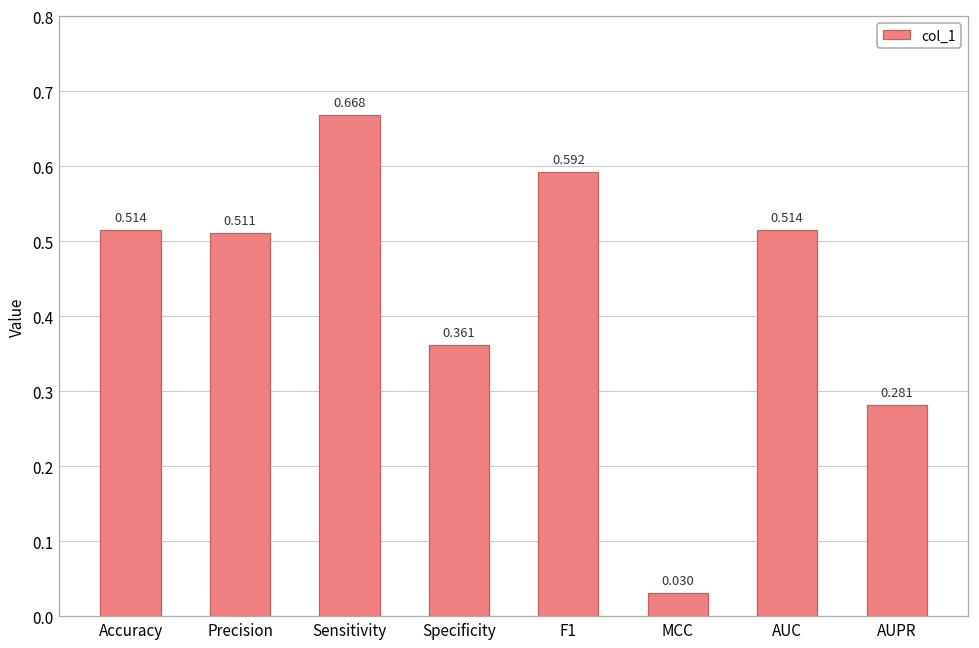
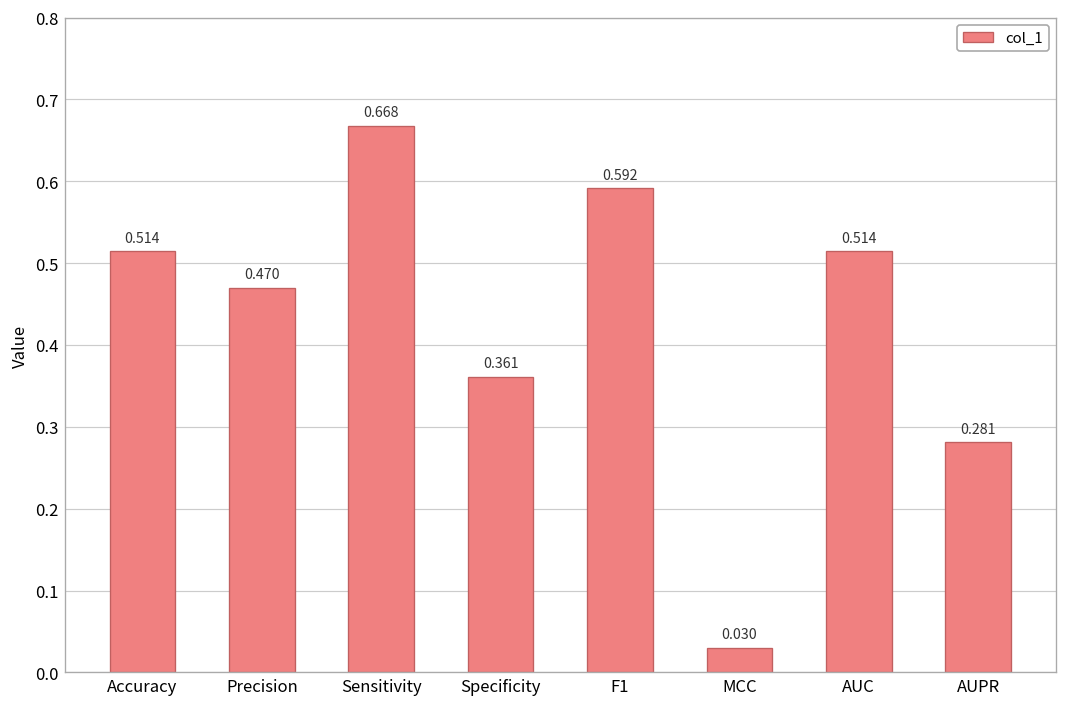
Precision: 0.511 -> 0.470
